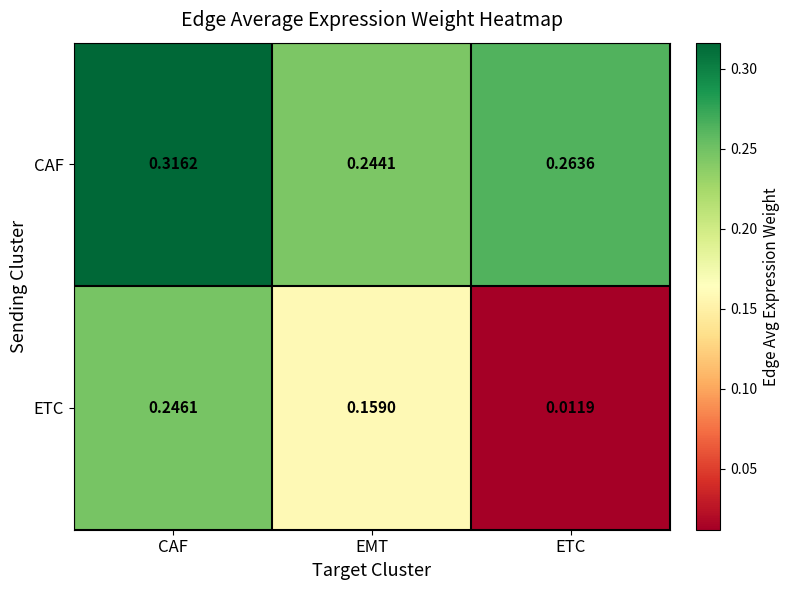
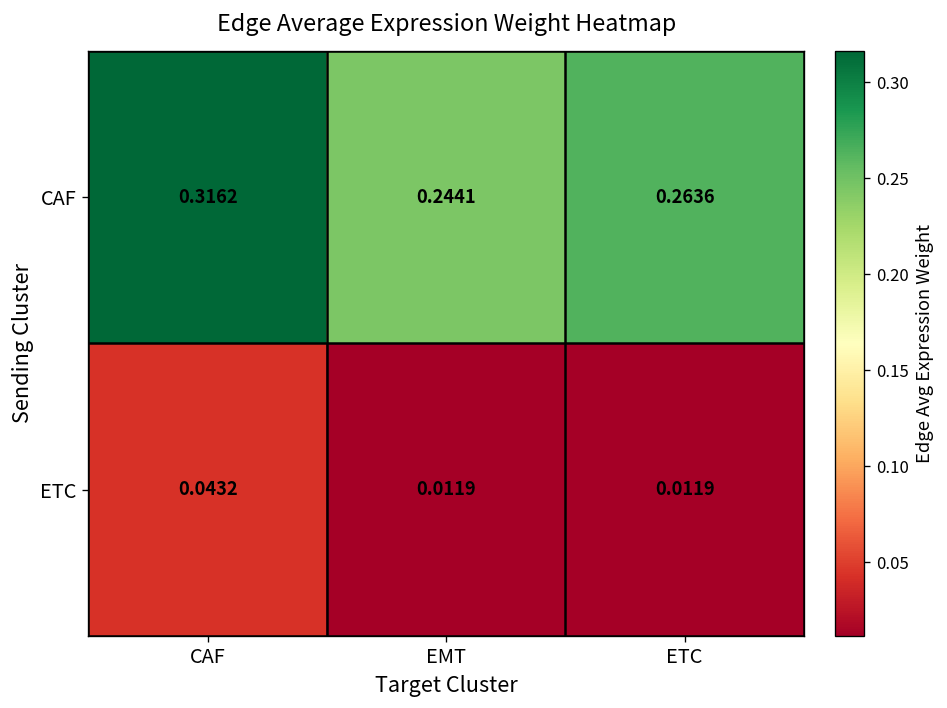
ETC, CAF: 0.2461 -> 0.0432
ETC, EMT: 0.1590 -> 0.0119
